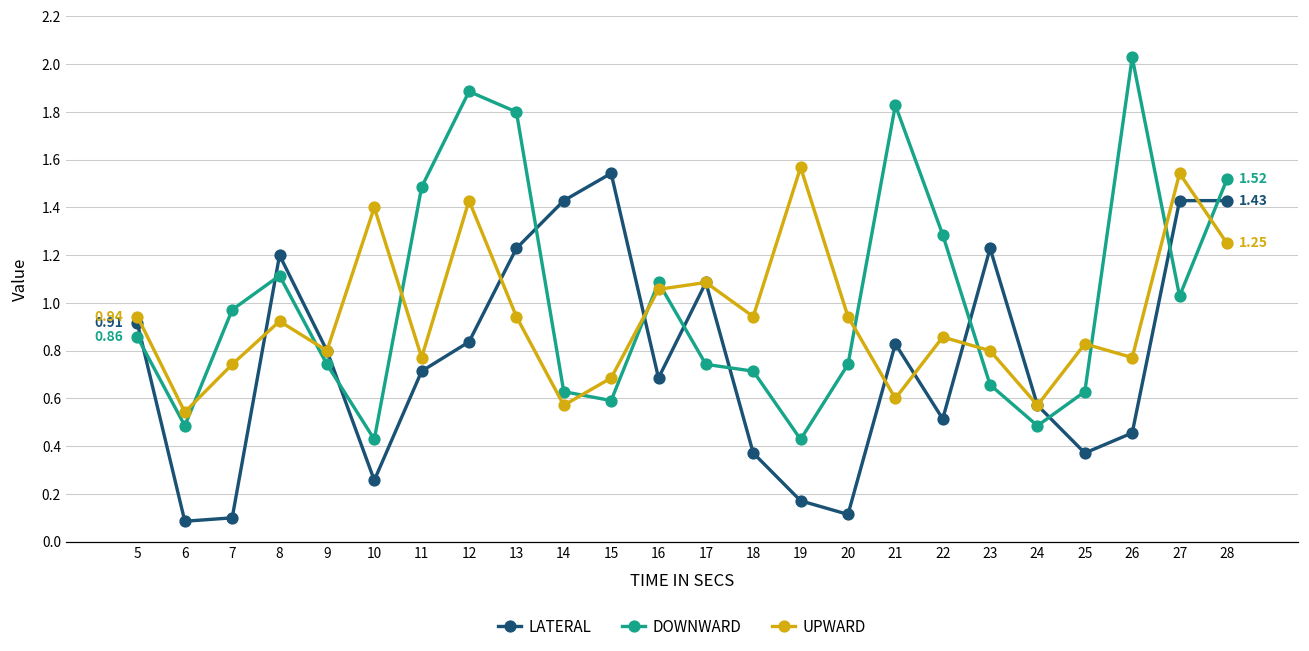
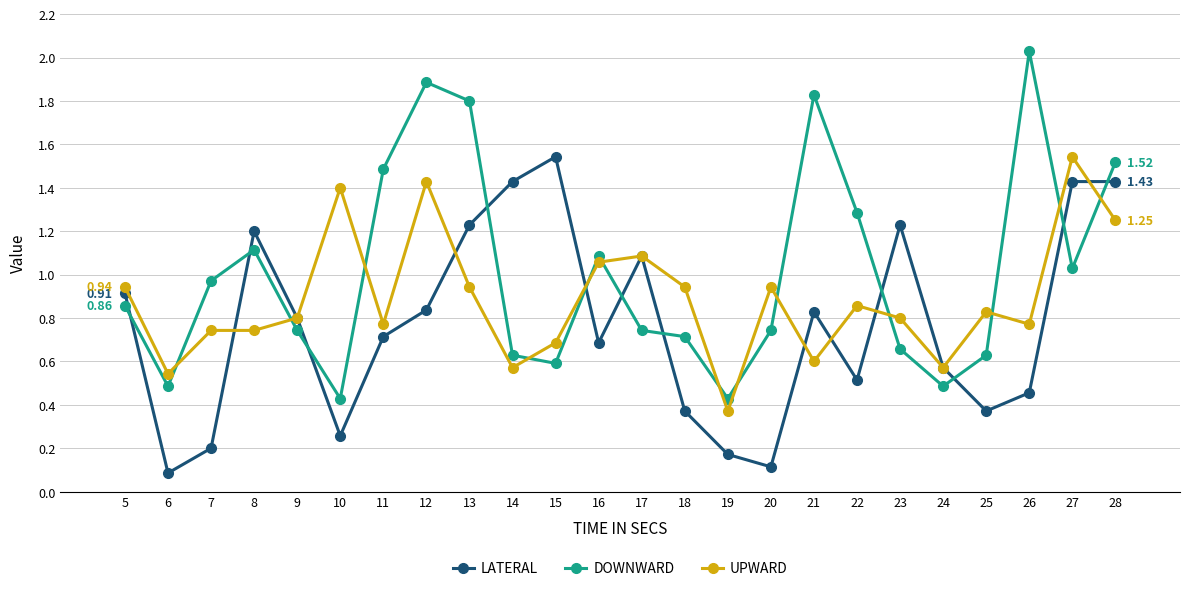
LATERAL, 7: 0.1 -> 0.2
UPWARD, 8: 0.92 -> 0.74
UPWARD, 19: 1.57 -> 0.37
